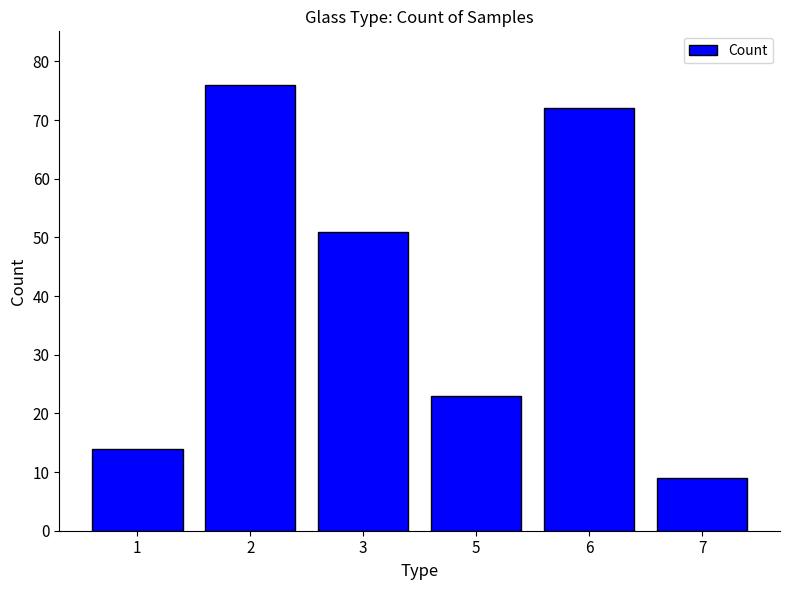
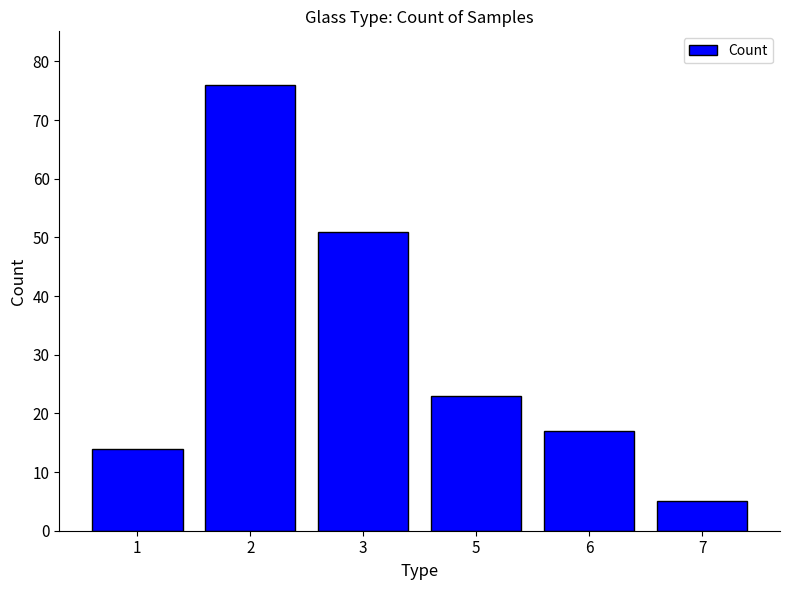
6: 72 -> 17
7: 9 -> 5
